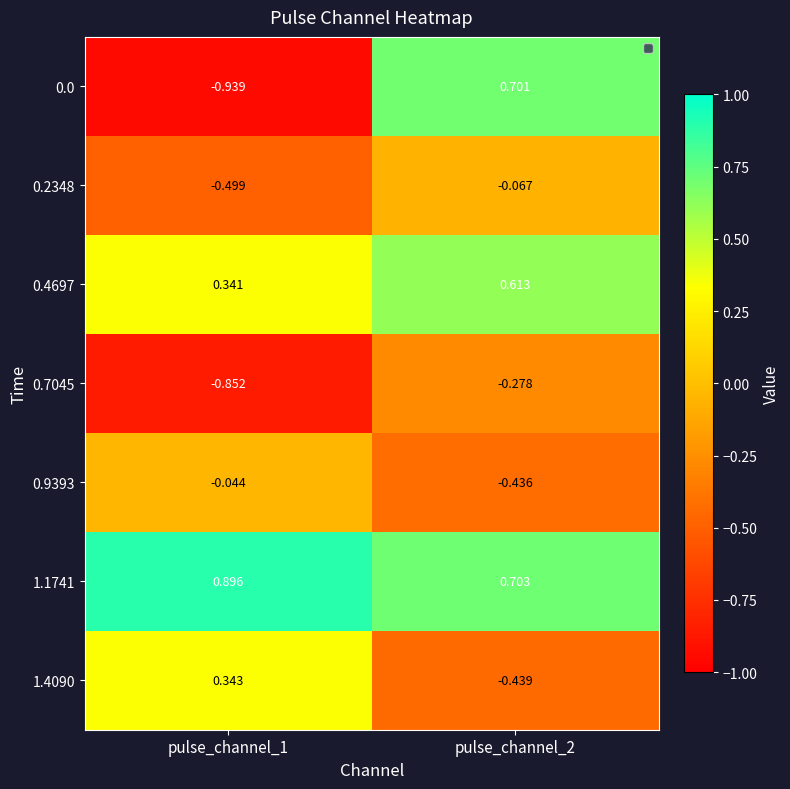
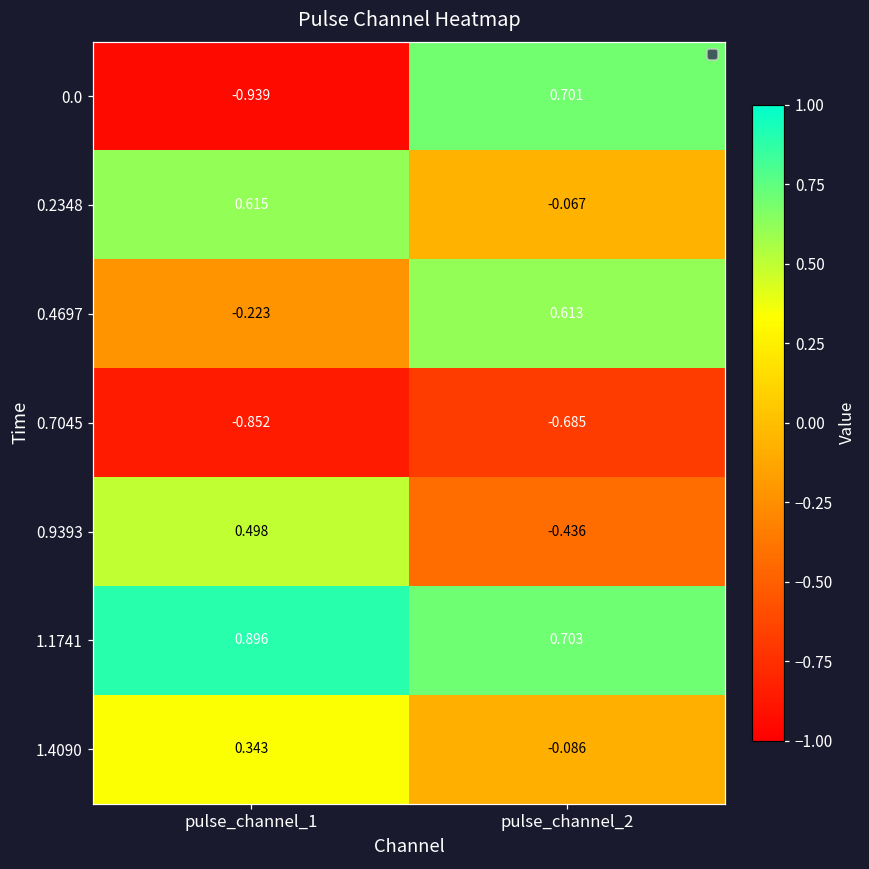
0.2348, pulse_channel_1: -0.499 -> 0.615
0.4697, pulse_channel_1: 0.341 -> -0.223
0.7045, pulse_channel_2: -0.278 -> -0.685
0.9393, pulse_channel_1: -0.044 -> 0.498
1.4090, pulse_channel_2: -0.439 -> -0.086
